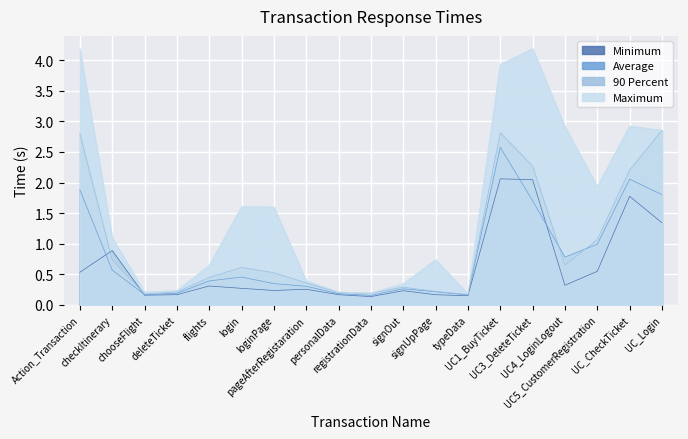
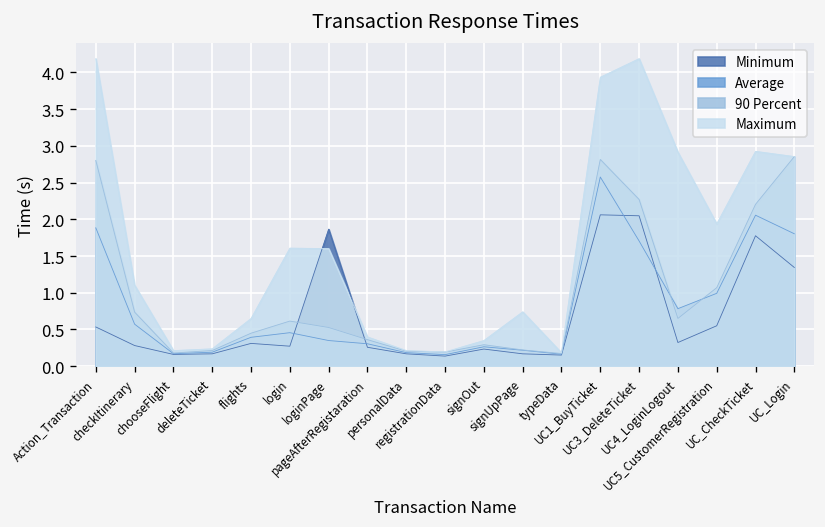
Minimum, checkItinerary: 0.9 -> 0.3
Minimum, loginPage: 0.2 -> 1.9
